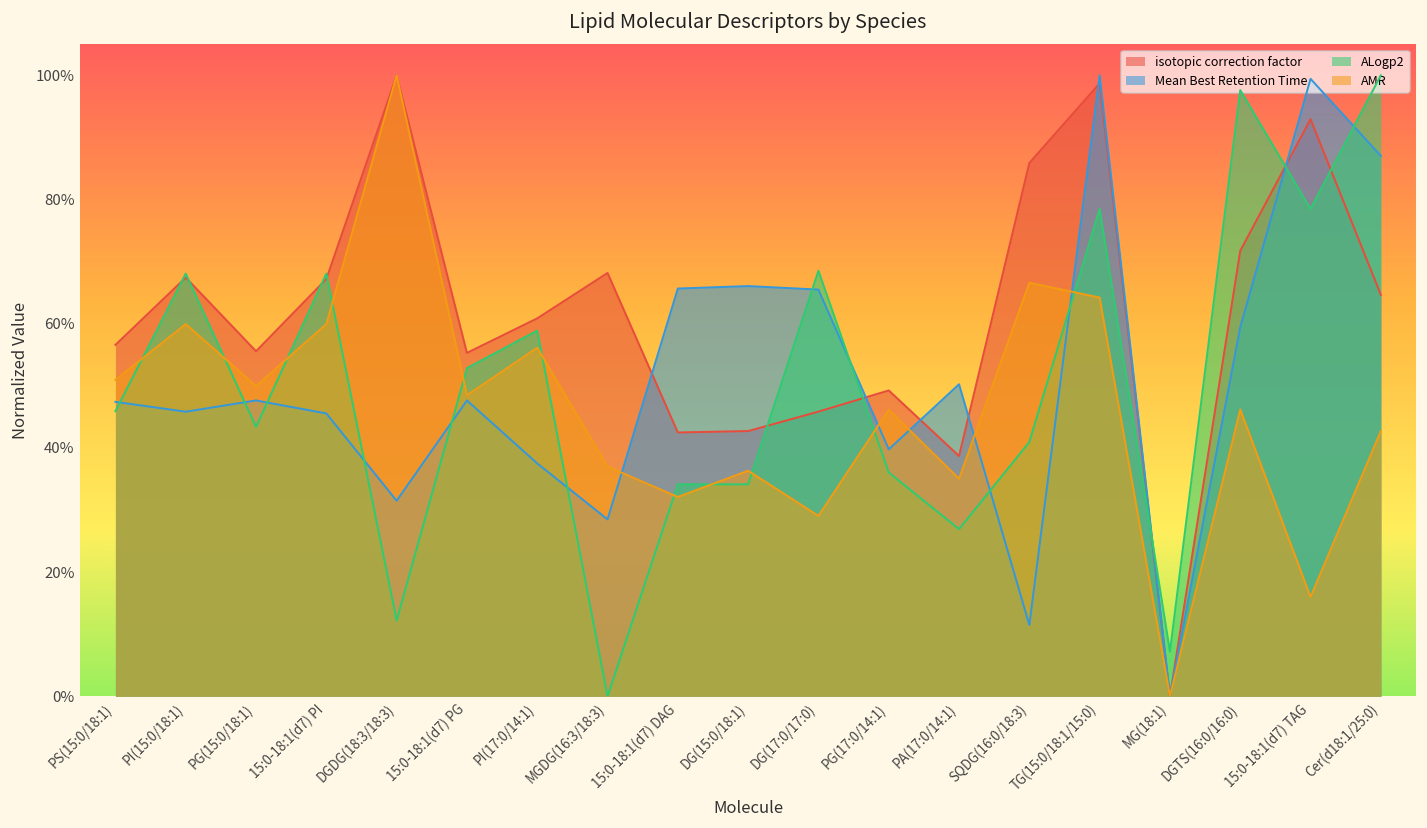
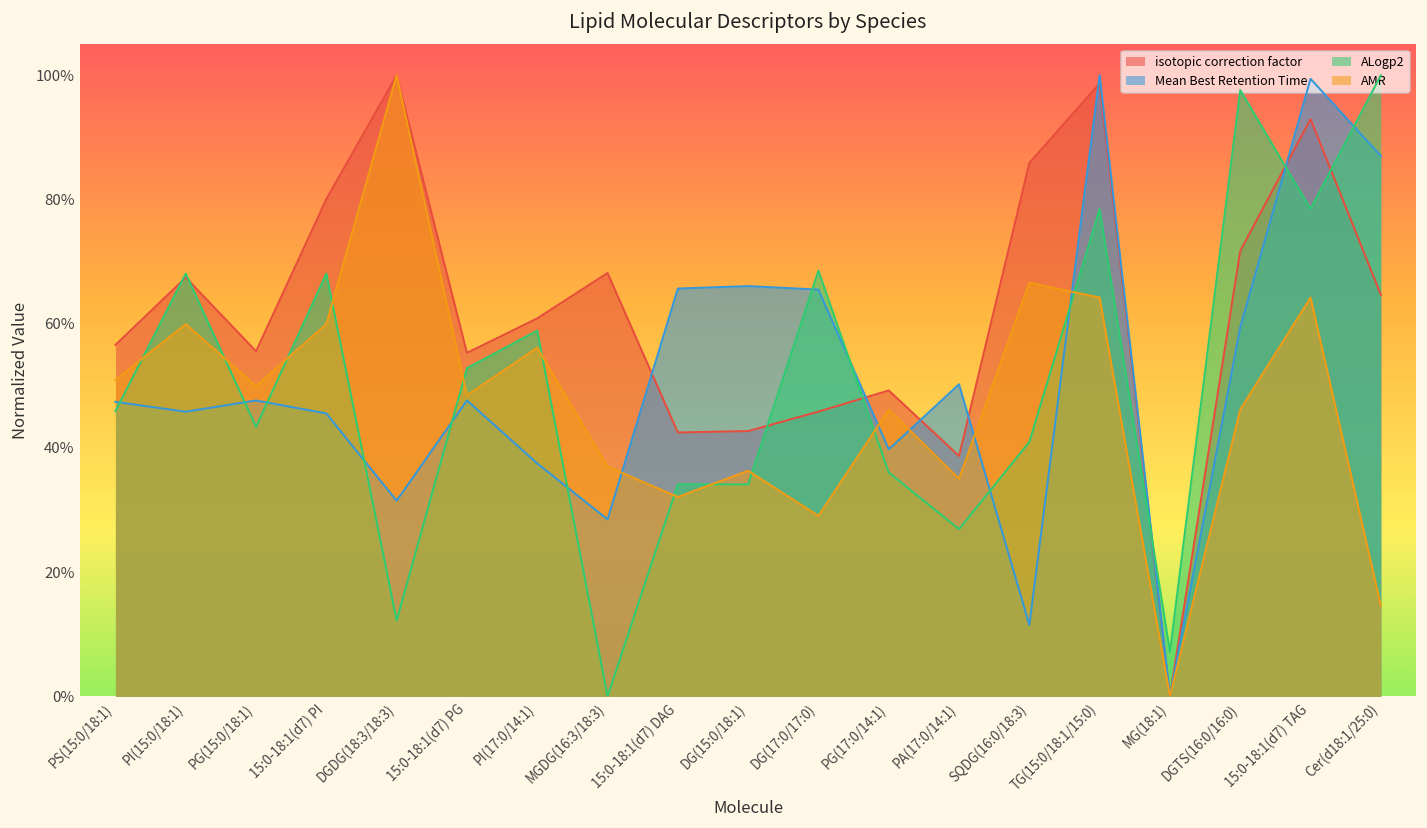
isotopic correction factor, 15:0-18:1(d7) PI: 67% -> 80%
AMR, 15:0-18:1(d7) TAG: 16% -> 64%
AMR, Cer(d18:1/25:0): 43% -> 15%
